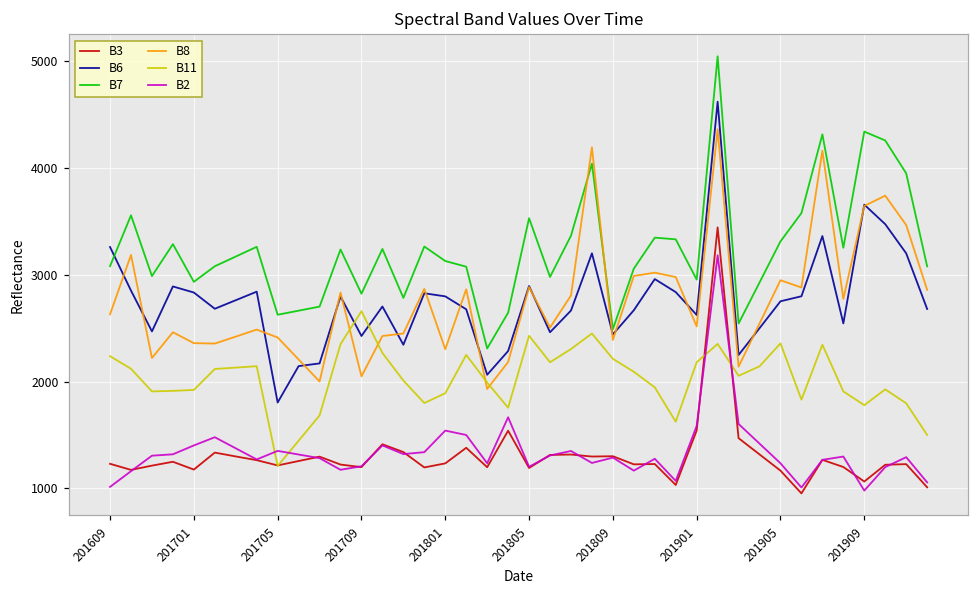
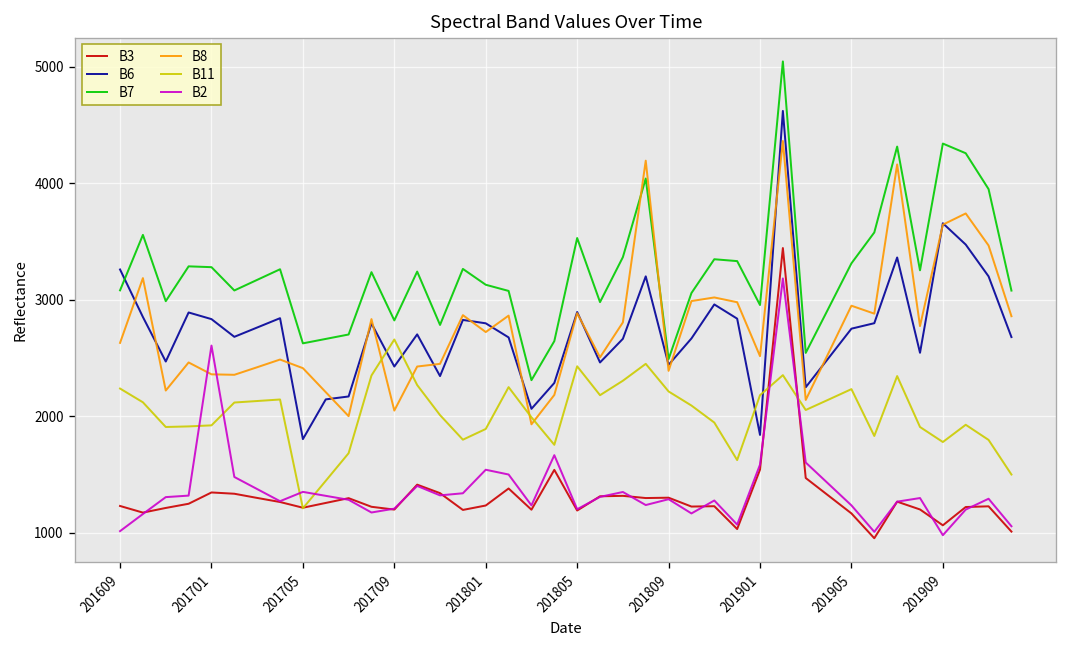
B3, 201701: 1200 -> 1300
B7, 201701: 2900 -> 3300
B2, 201701: 1400 -> 2600
B8, 201801: 2300 -> 2700
B6, 201901: 2600 -> 1800
B11, 201905: 2400 -> 2200
